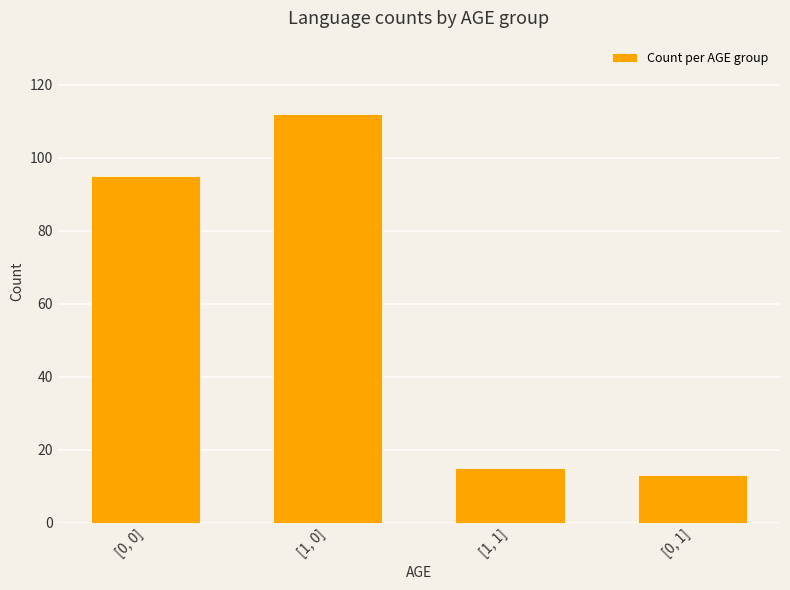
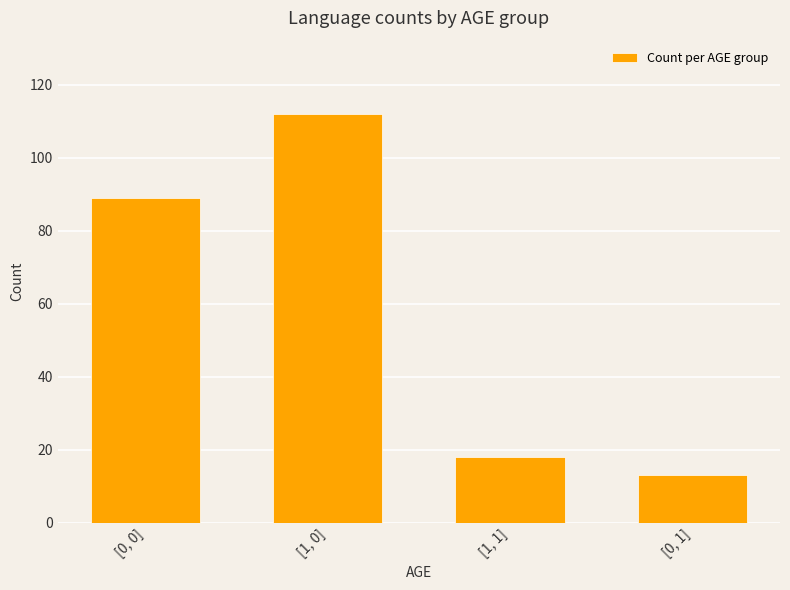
[0, 0]: 95 -> 89
[1, 1]: 15 -> 18
